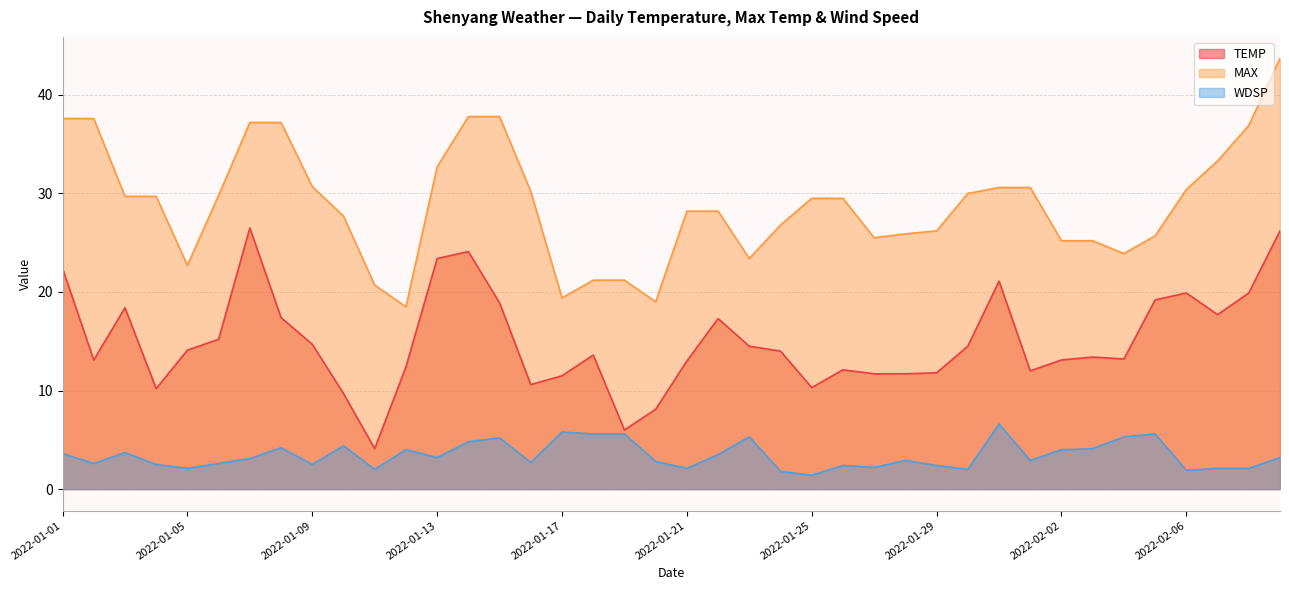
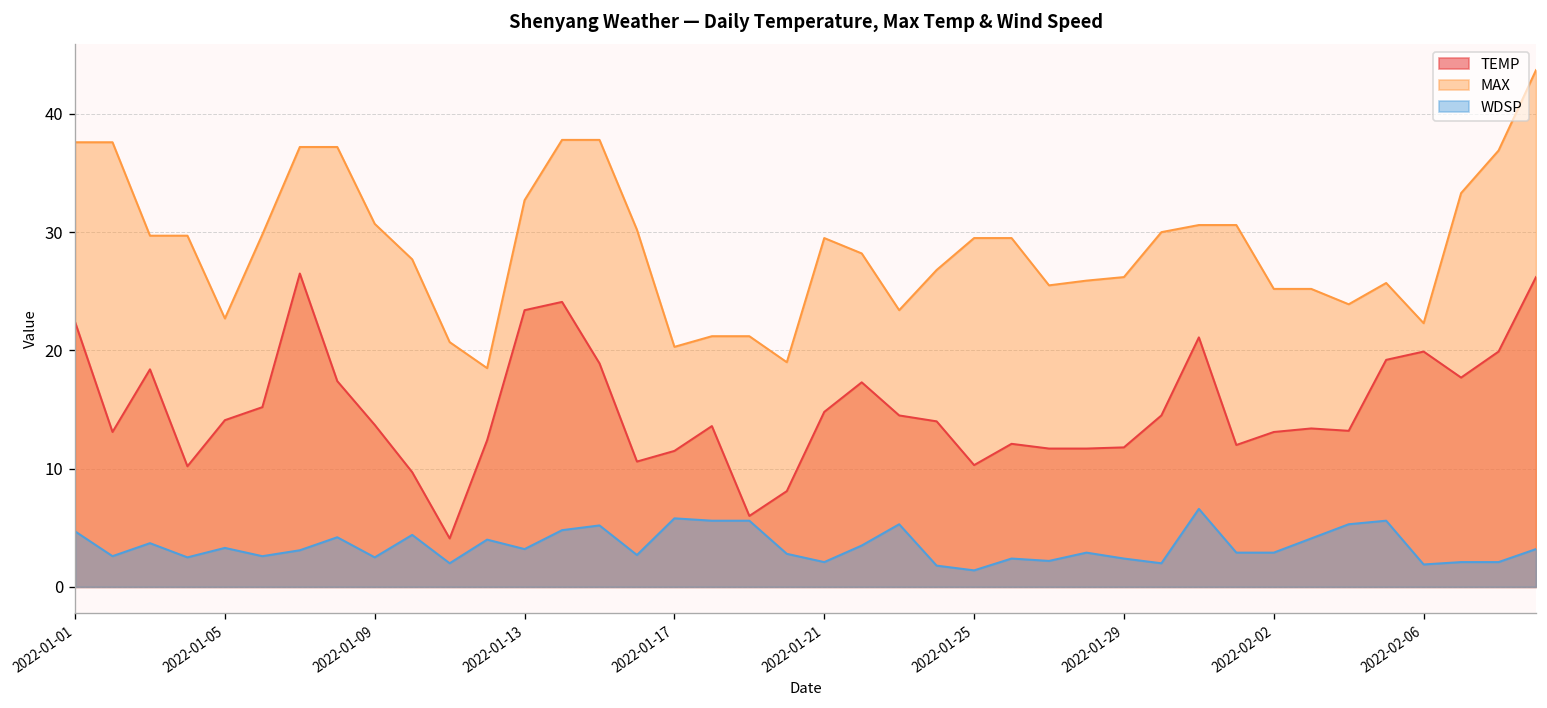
WDSP, 2022-01-01: 4 -> 5
WDSP, 2022-01-05: 2 -> 3
TEMP, 2022-01-09: 15 -> 14
MAX, 2022-01-17: 19 -> 20
TEMP, 2022-01-21: 13 -> 15
MAX, 2022-01-21: 28 -> 30
WDSP, 2022-02-02: 4 -> 3
MAX, 2022-02-06: 30 -> 22
